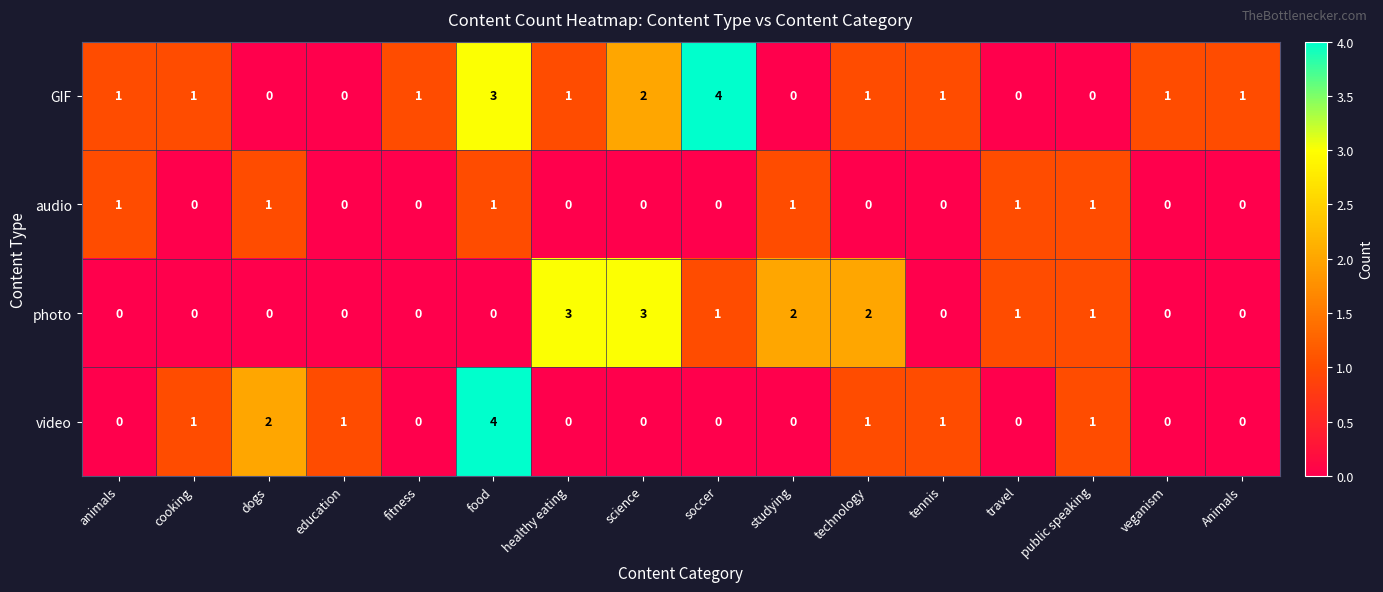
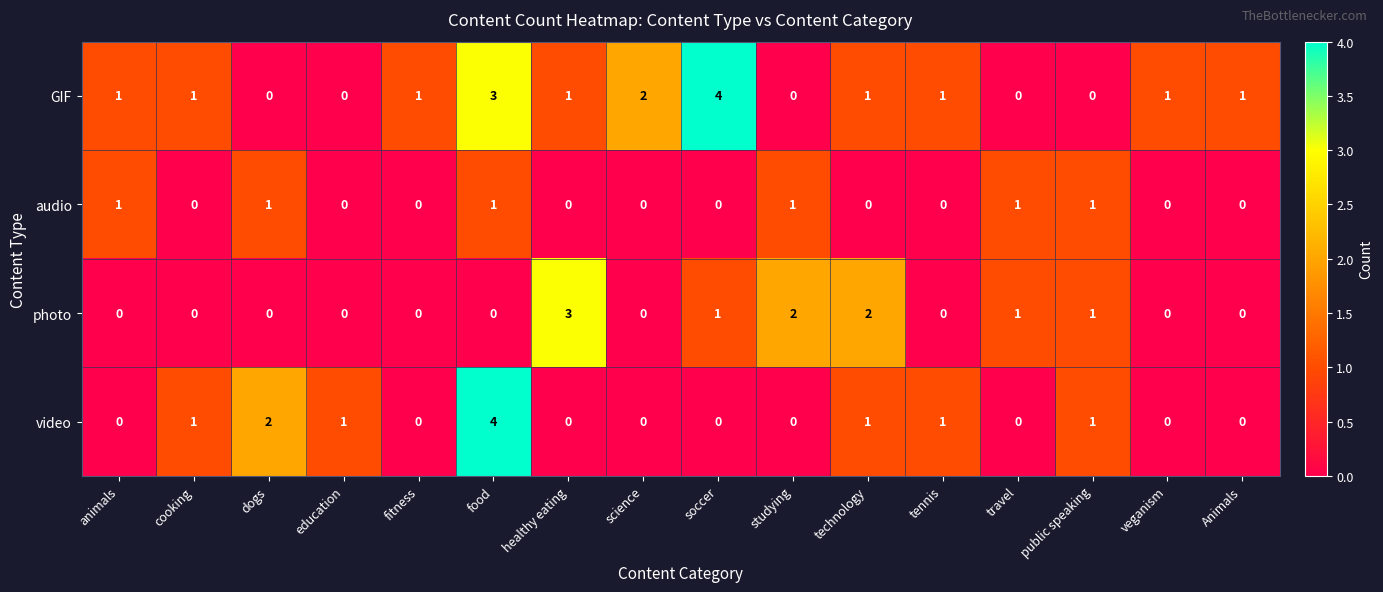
photo, science: 3 -> 0
